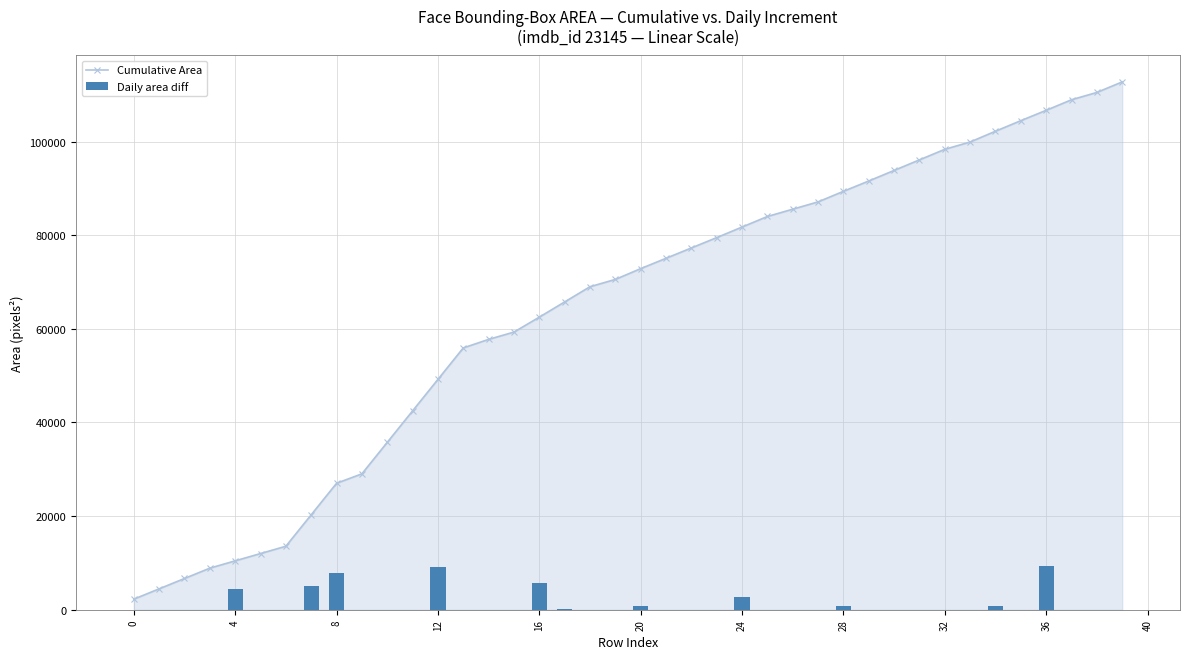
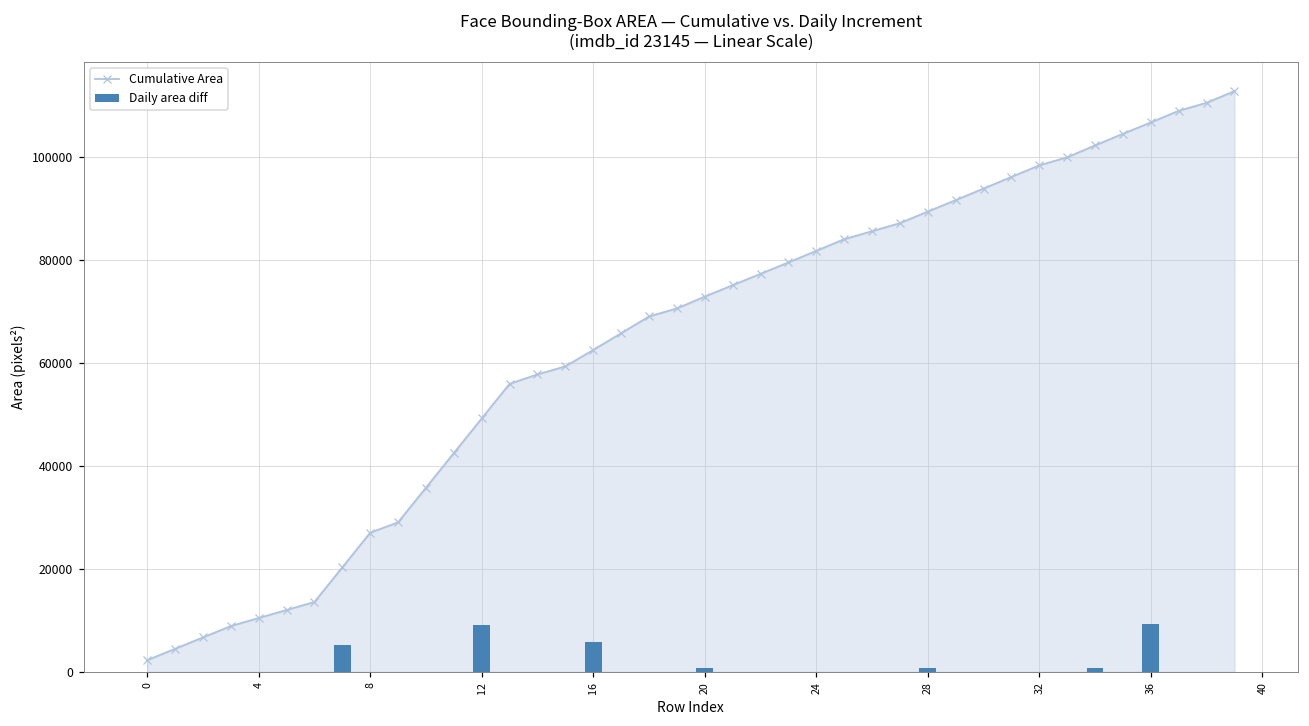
Daily area diff, 4: 4000 -> 0
Daily area diff, 8: 8000 -> 0
Daily area diff, 24: 3000 -> 0
